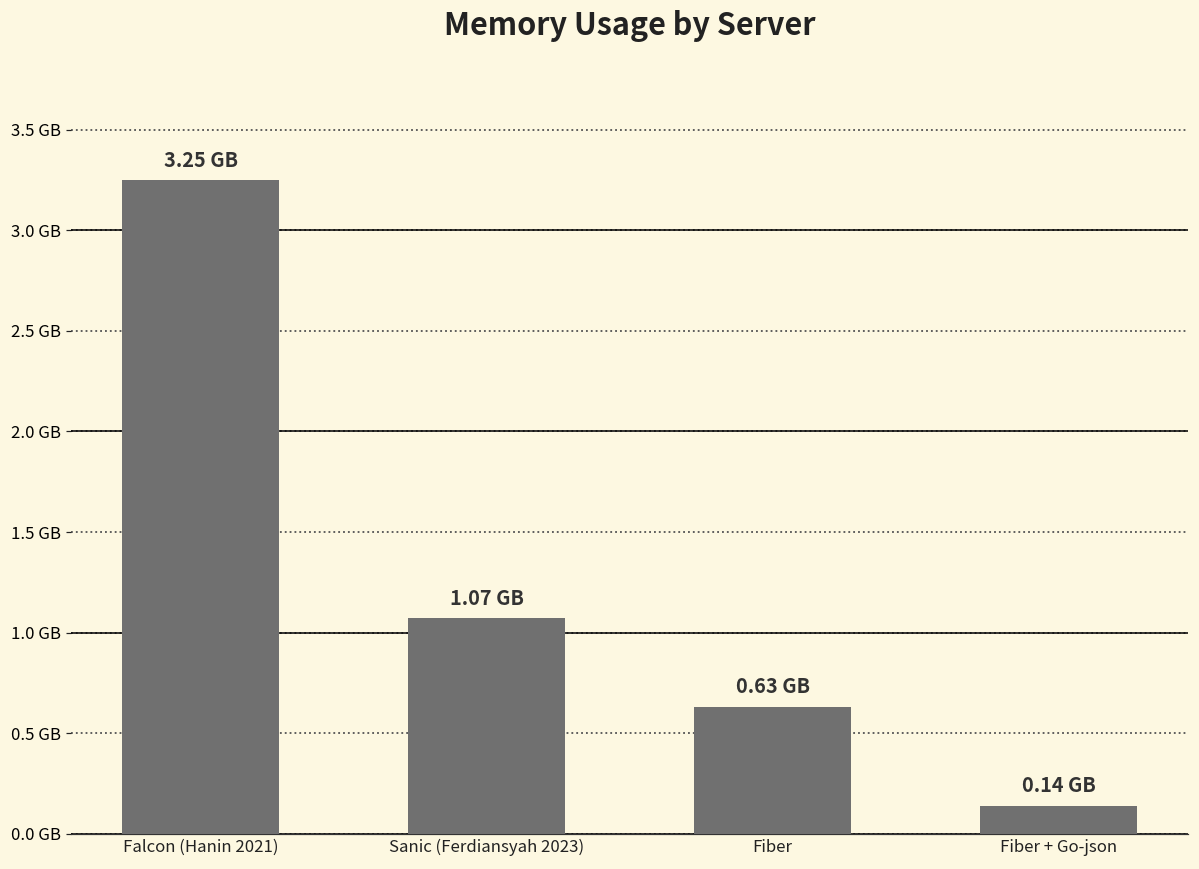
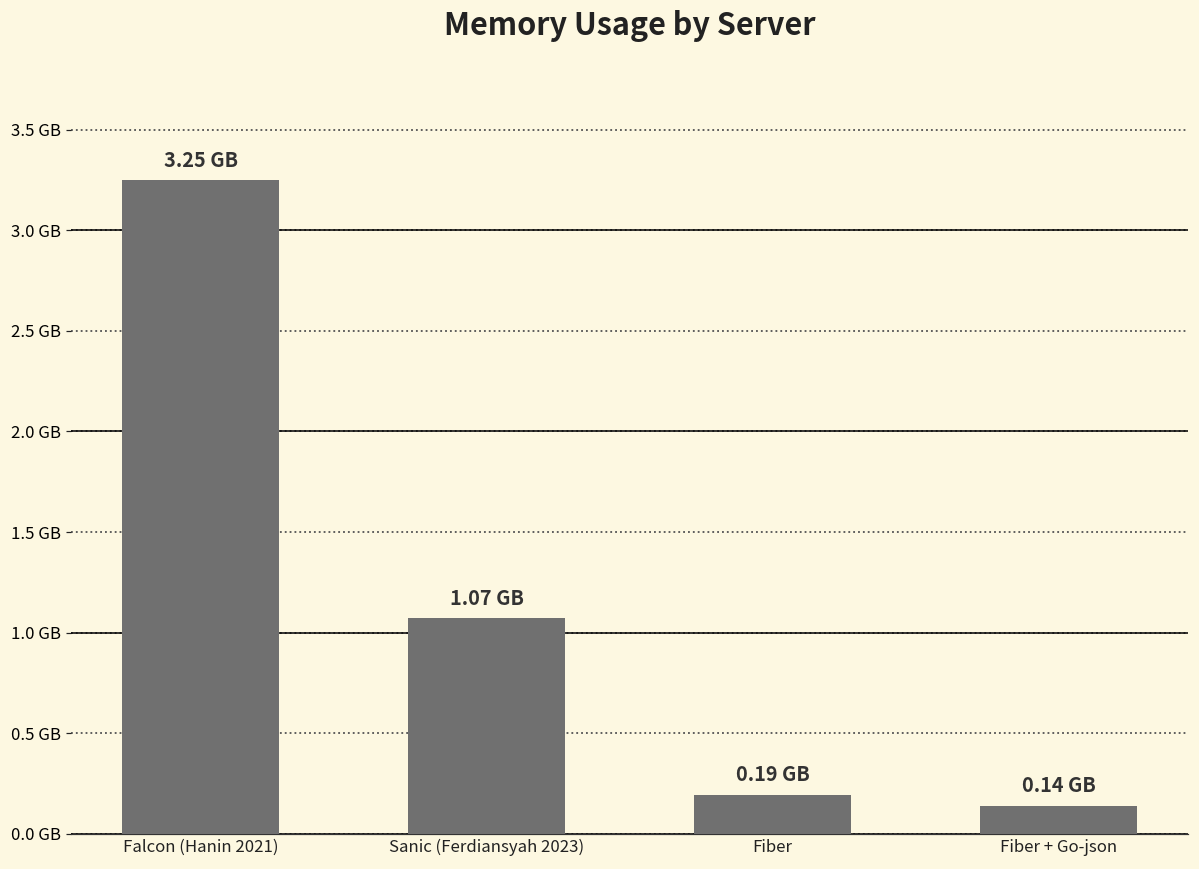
Fiber: 0.63 -> 0.19
